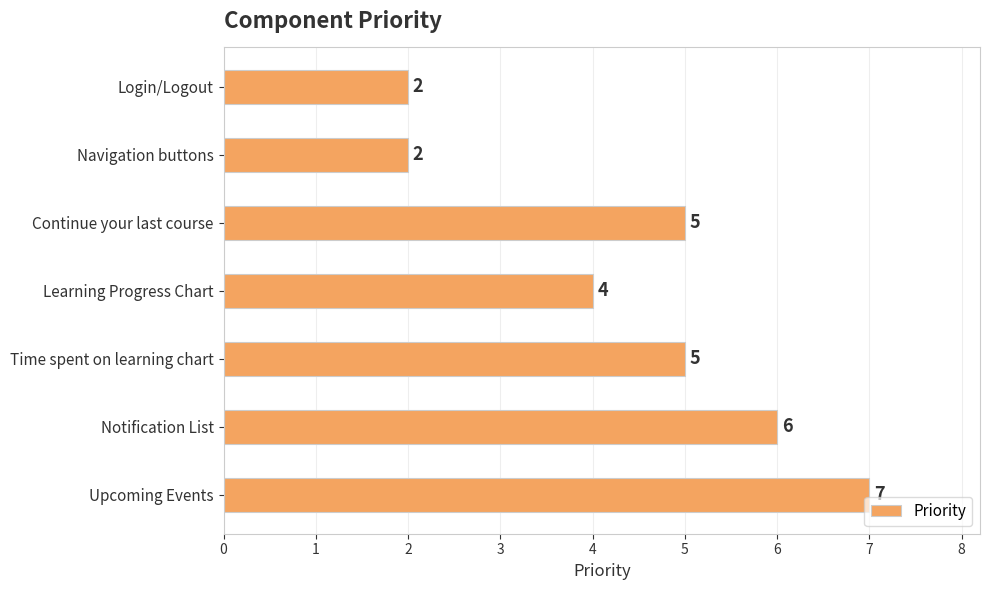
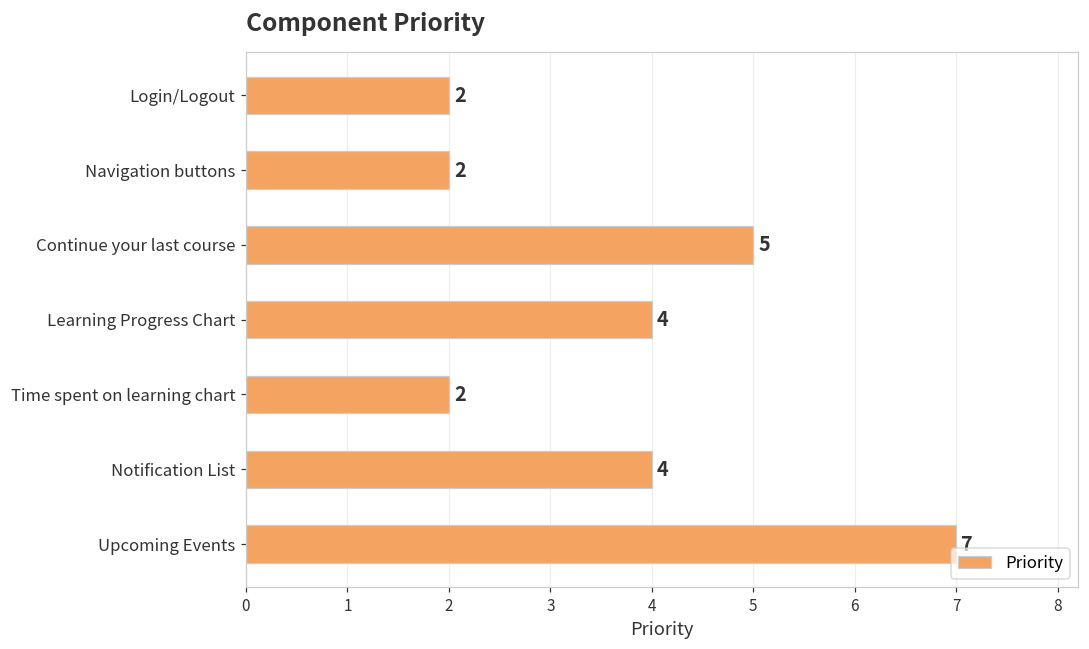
Time spent on learning chart: 5 -> 2
Notification List: 6 -> 4
